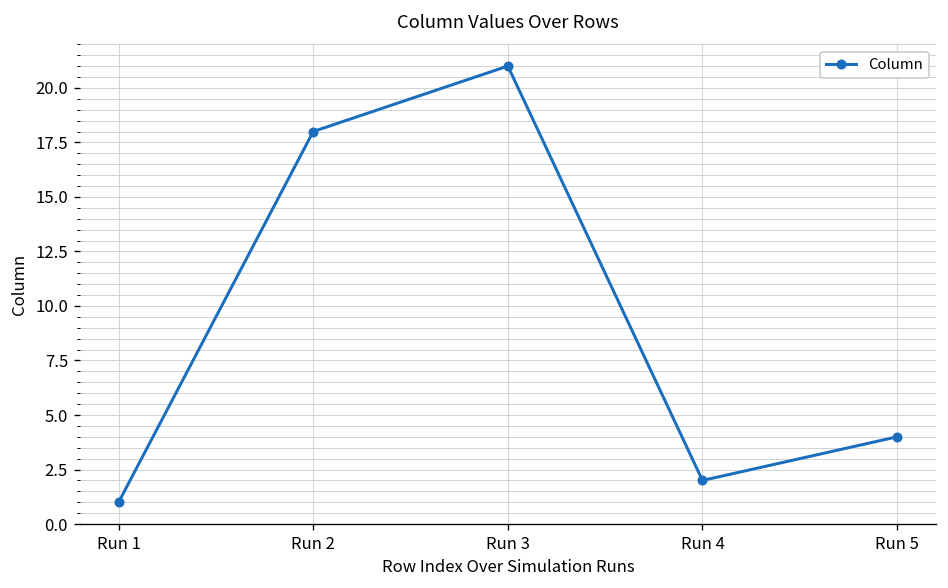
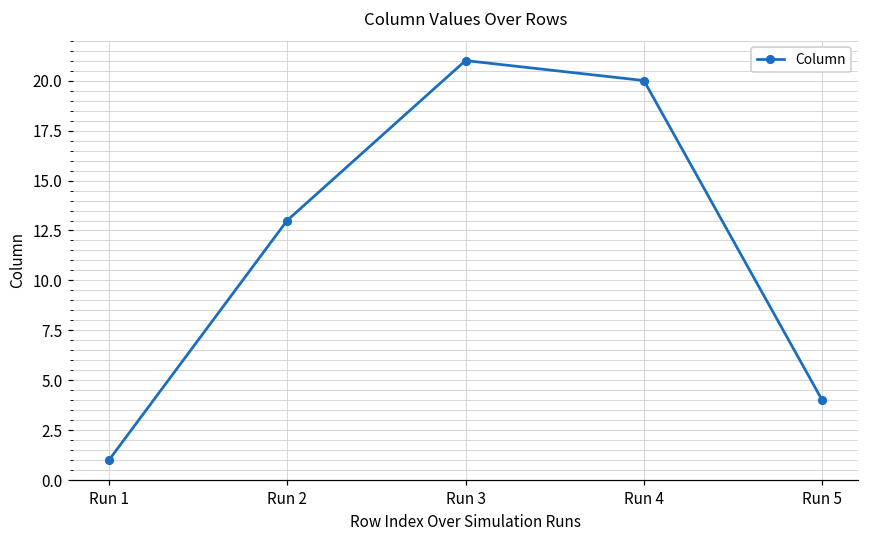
Run 2: 18 -> 13
Run 4: 2 -> 20
